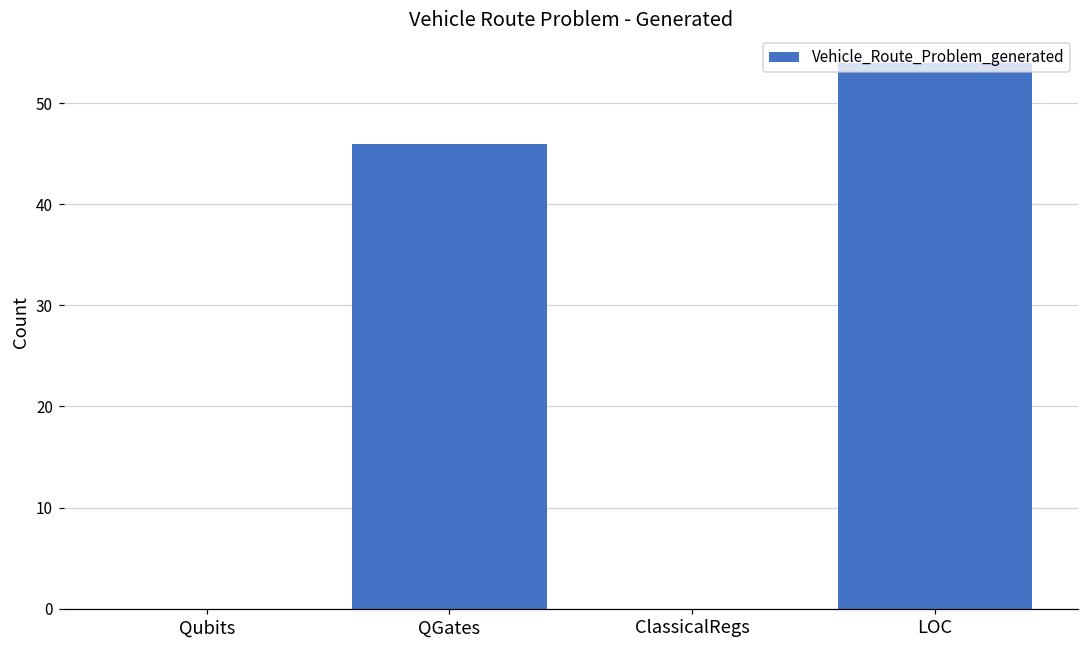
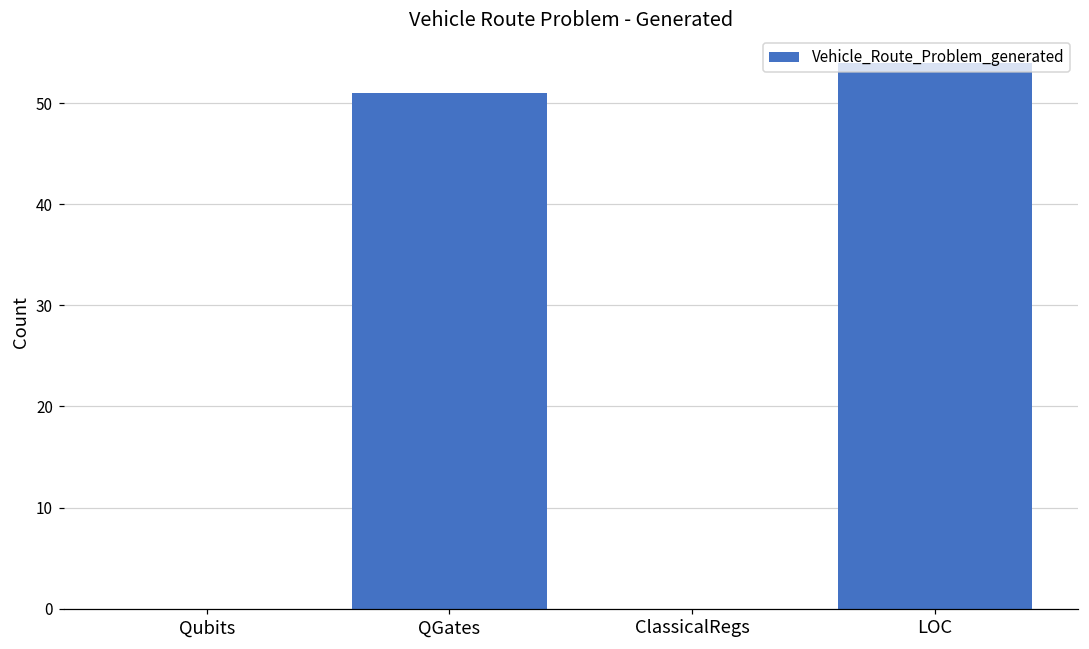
QGates: 46 -> 51
